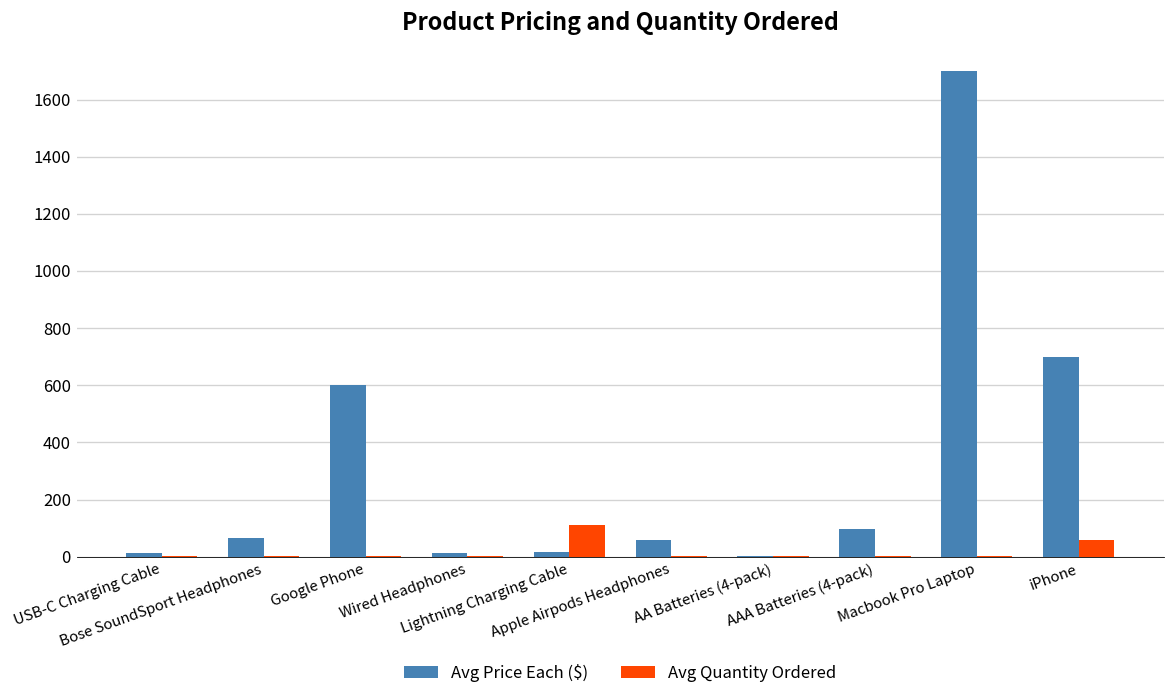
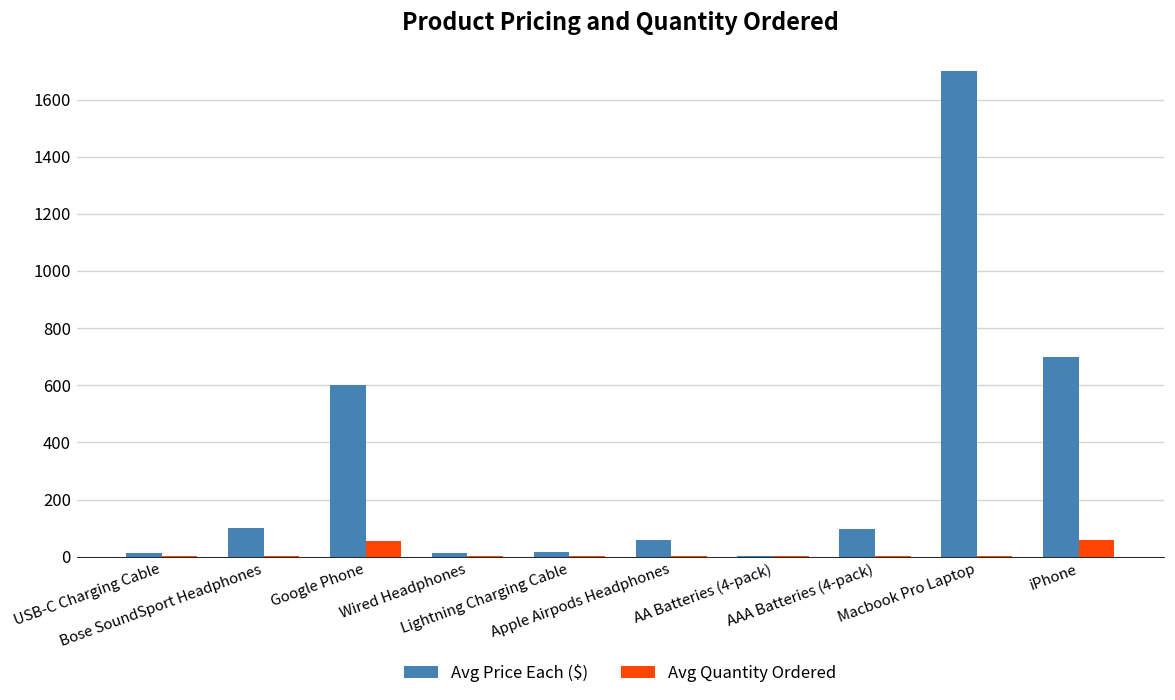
Avg Price Each ($), Bose SoundSport Headphones: 60 -> 100
Avg Quantity Ordered, Google Phone: 0 -> 50
Avg Quantity Ordered, Lightning Charging Cable: 110 -> 0
